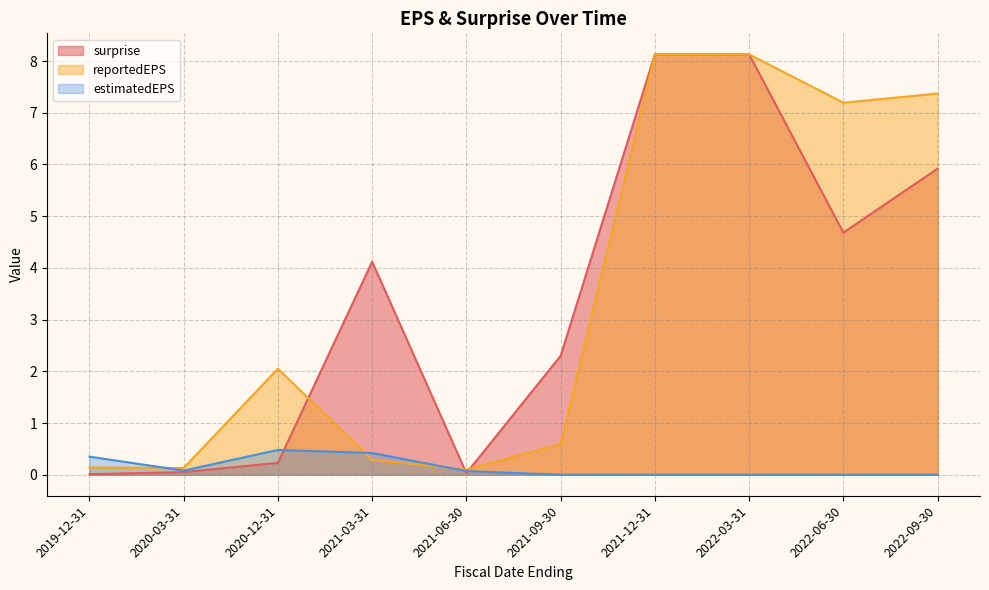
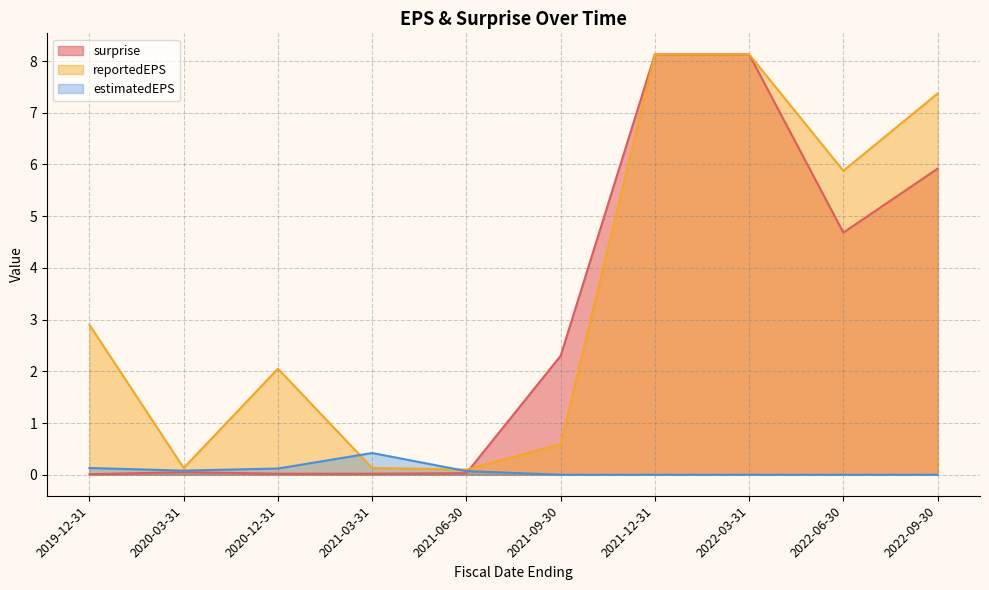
reportedEPS, 2019-12-31: 0.1 -> 2.9
estimatedEPS, 2019-12-31: 0.4 -> 0.1
surprise, 2020-12-31: 0.2 -> 0.0
estimatedEPS, 2020-12-31: 0.5 -> 0.1
surprise, 2021-03-31: 4.1 -> 0.0
reportedEPS, 2021-03-31: 0.3 -> 0.1
reportedEPS, 2022-06-30: 7.2 -> 5.9
